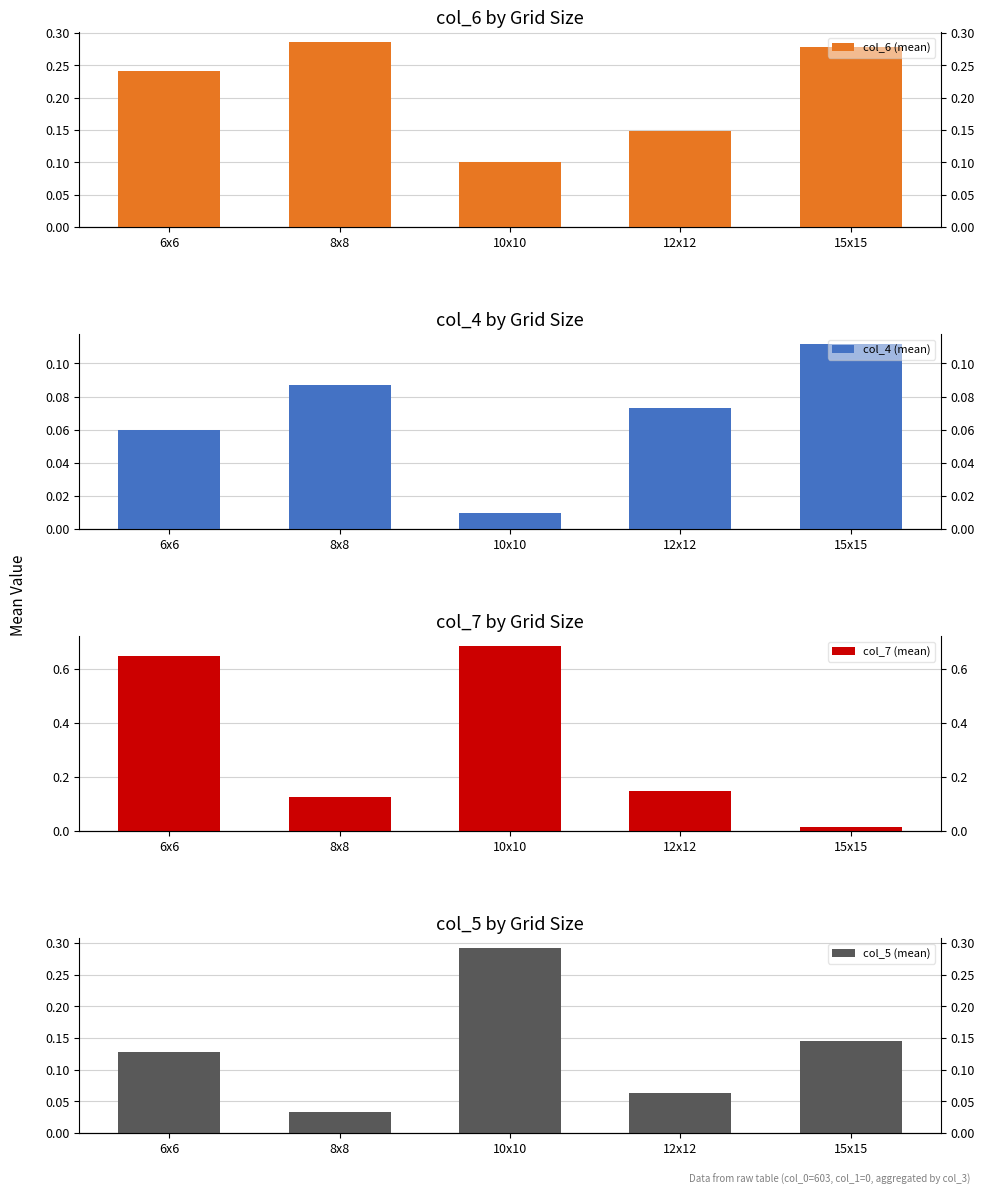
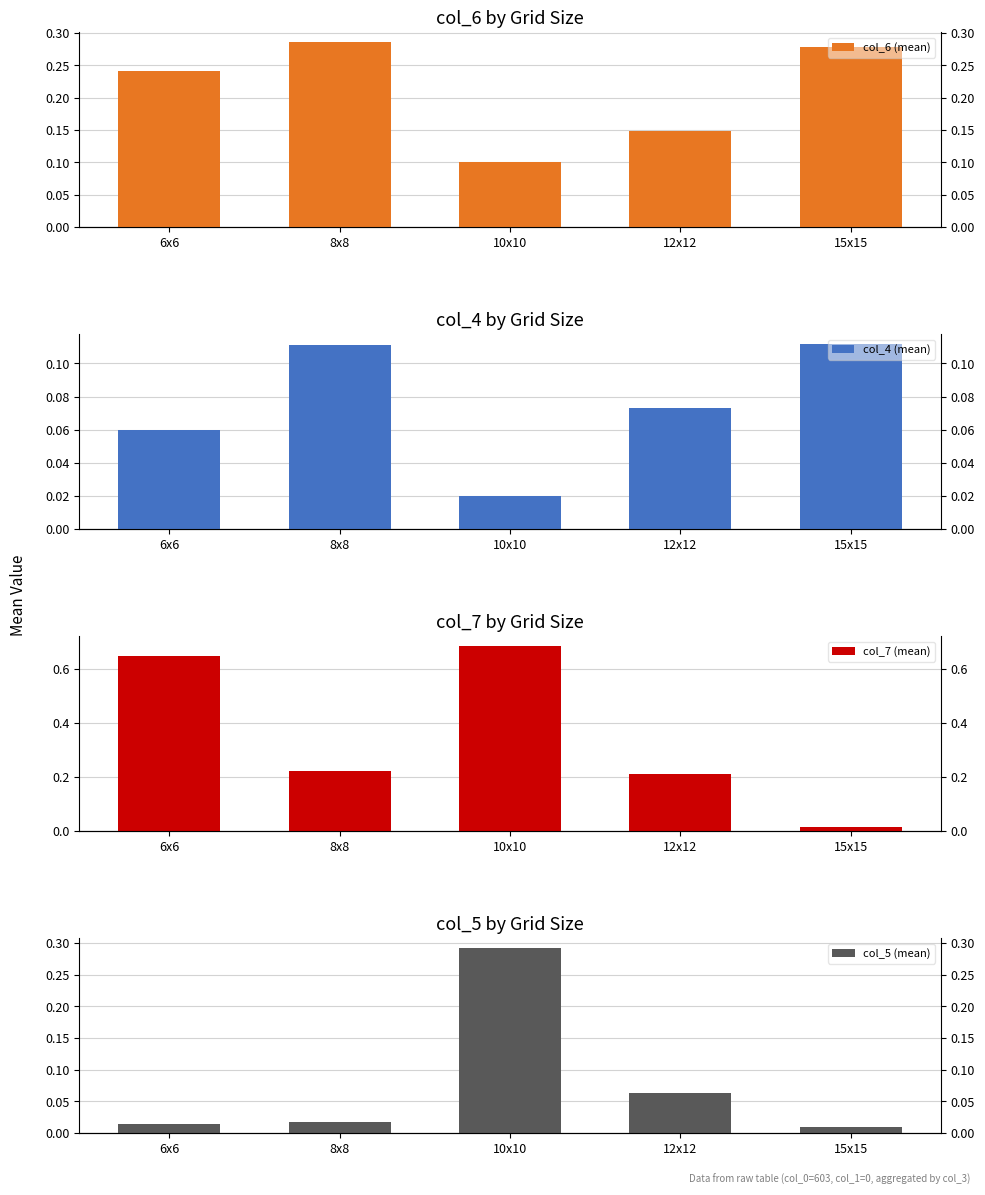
col_4 by Grid Size, 8x8: 0.087 -> 0.111
col_4 by Grid Size, 10x10: 0.01 -> 0.02
col_7 by Grid Size, 8x8: 0.13 -> 0.22
col_7 by Grid Size, 12x12: 0.15 -> 0.21
col_5 by Grid Size, 6x6: 0.13 -> 0.02
col_5 by Grid Size, 8x8: 0.03 -> 0.02
col_5 by Grid Size, 15x15: 0.15 -> 0.01
